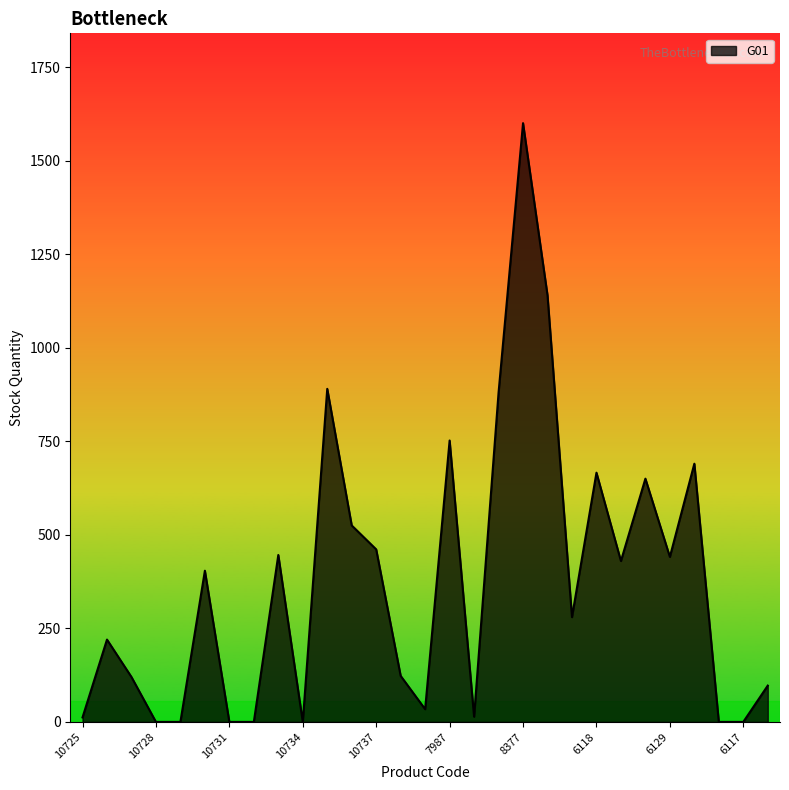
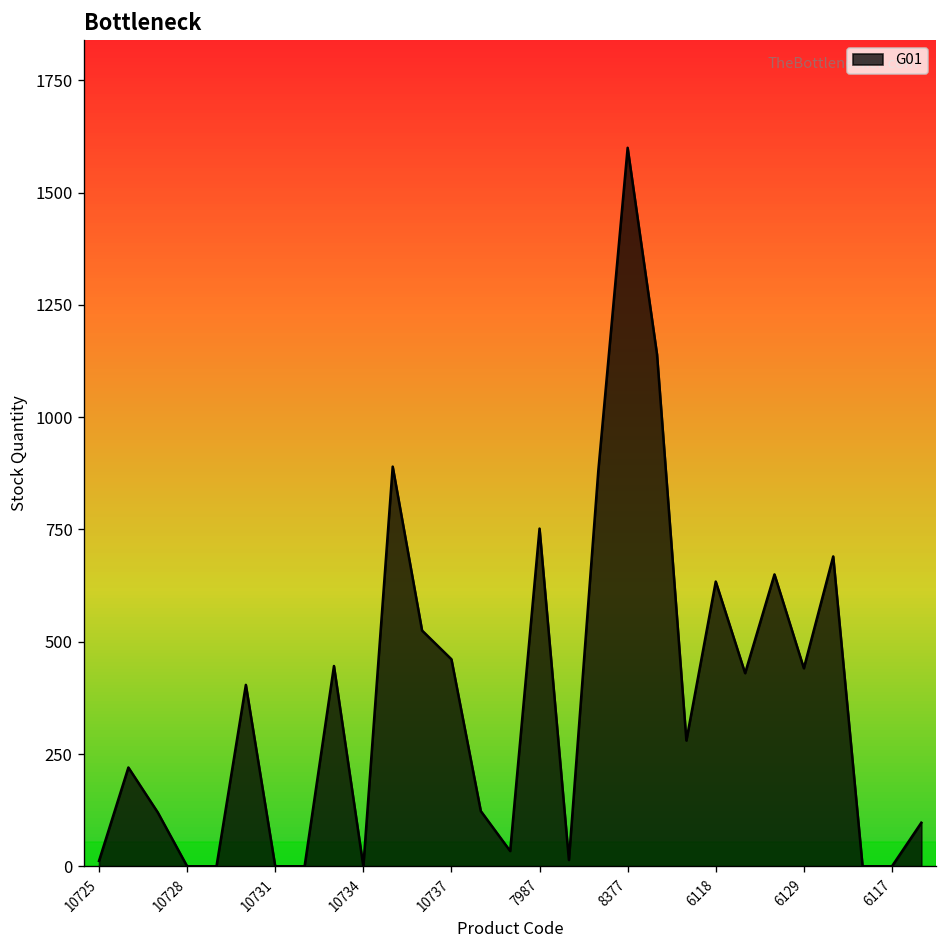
6118: 670 -> 630
